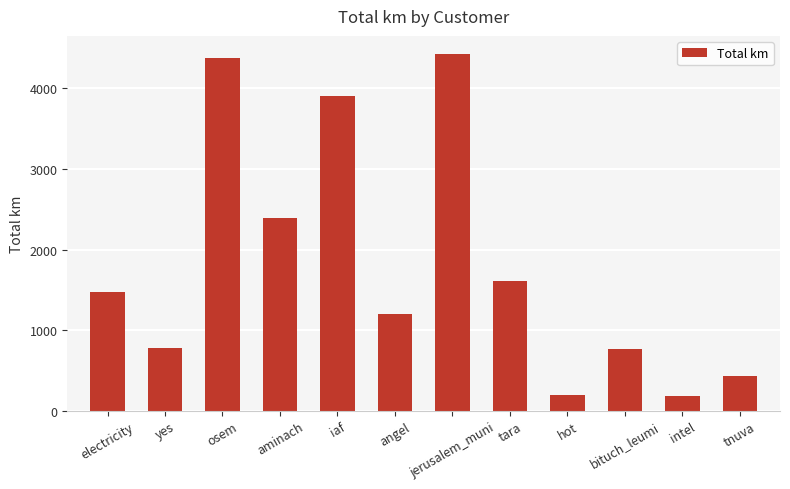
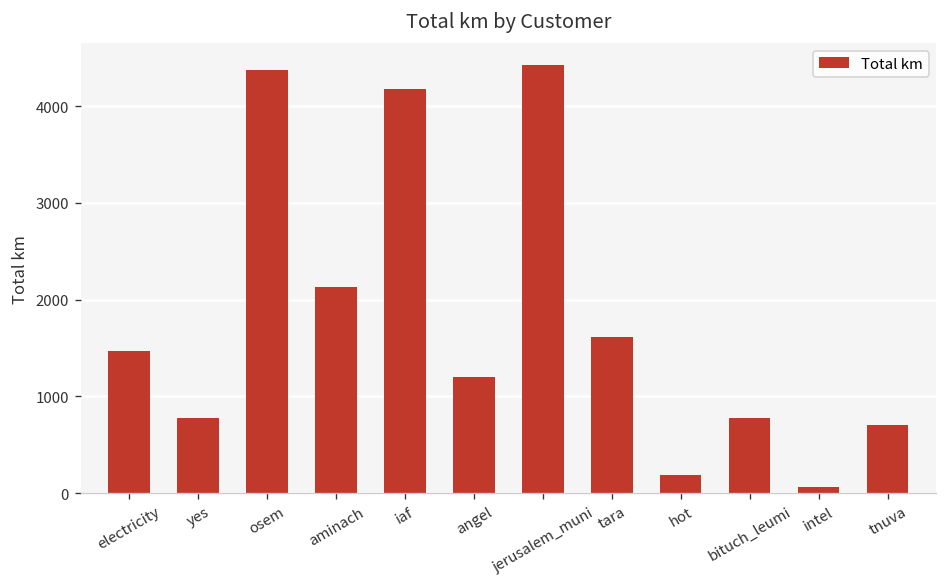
aminach: 2400 -> 2100
iaf: 3900 -> 4200
intel: 200 -> 100
tnuva: 400 -> 700
